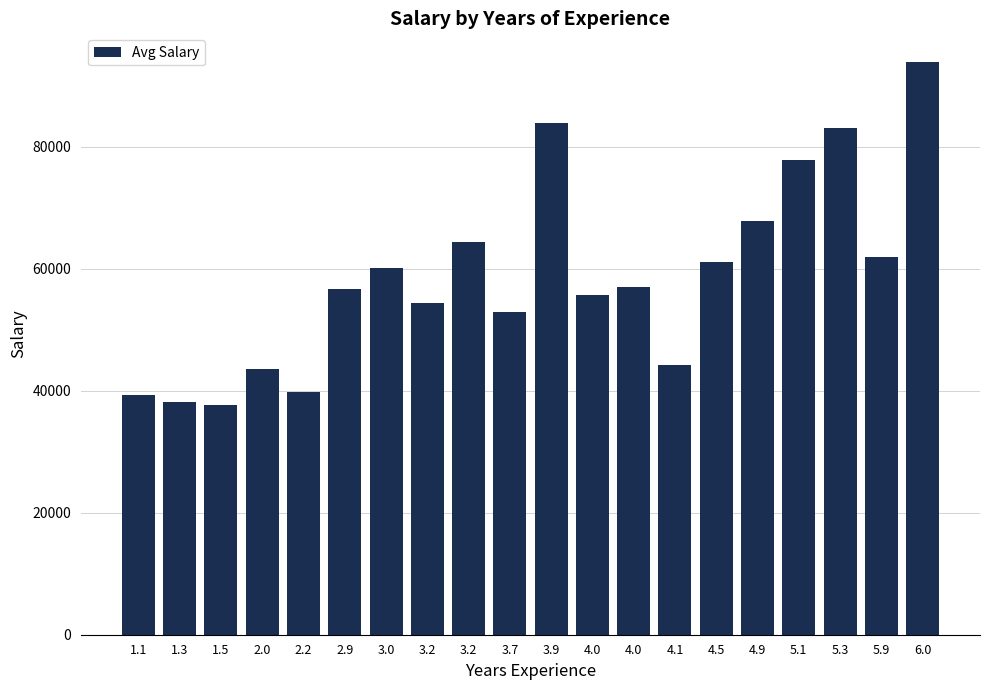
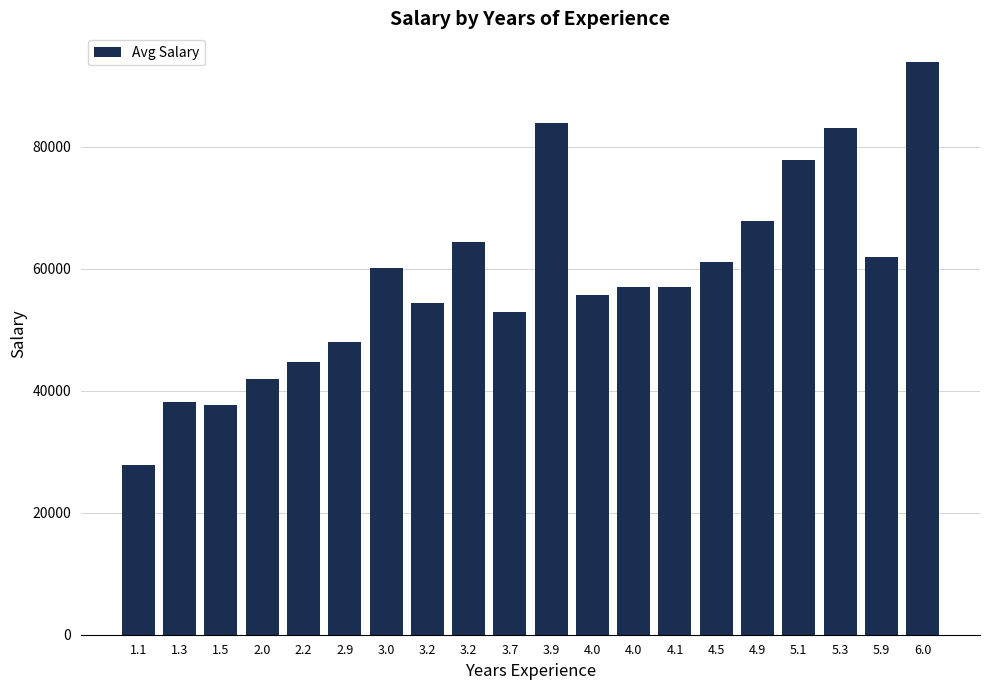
1.1: 39000 -> 28000
2.0: 44000 -> 42000
2.2: 40000 -> 45000
2.9: 57000 -> 48000
4.1: 44000 -> 57000
